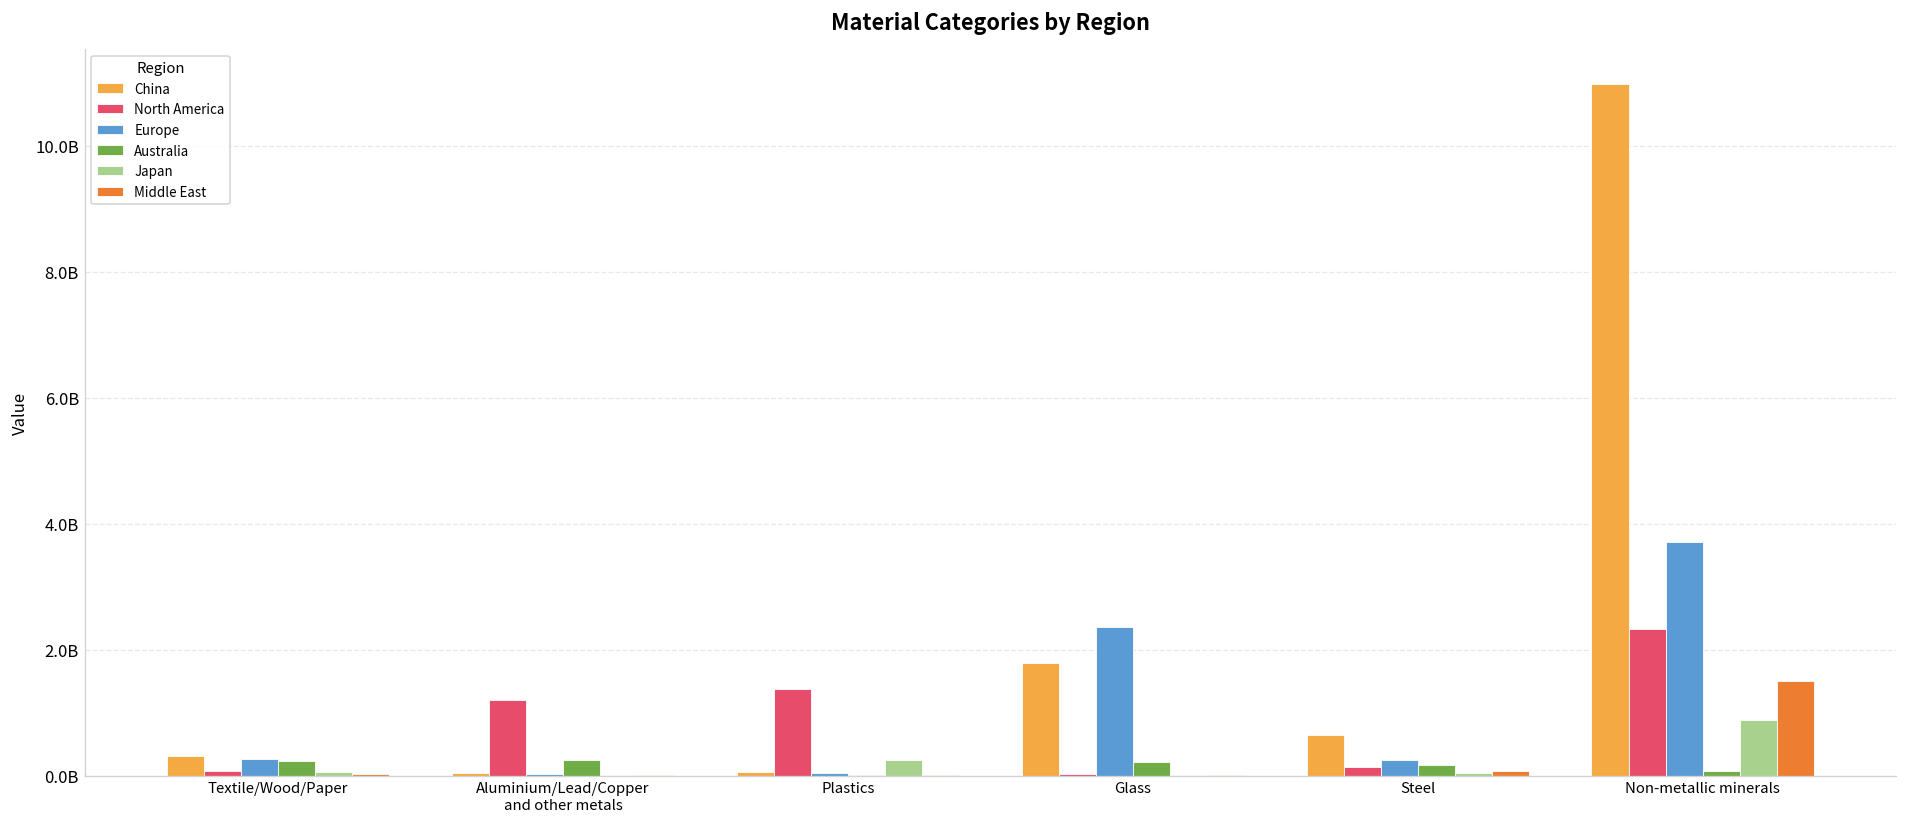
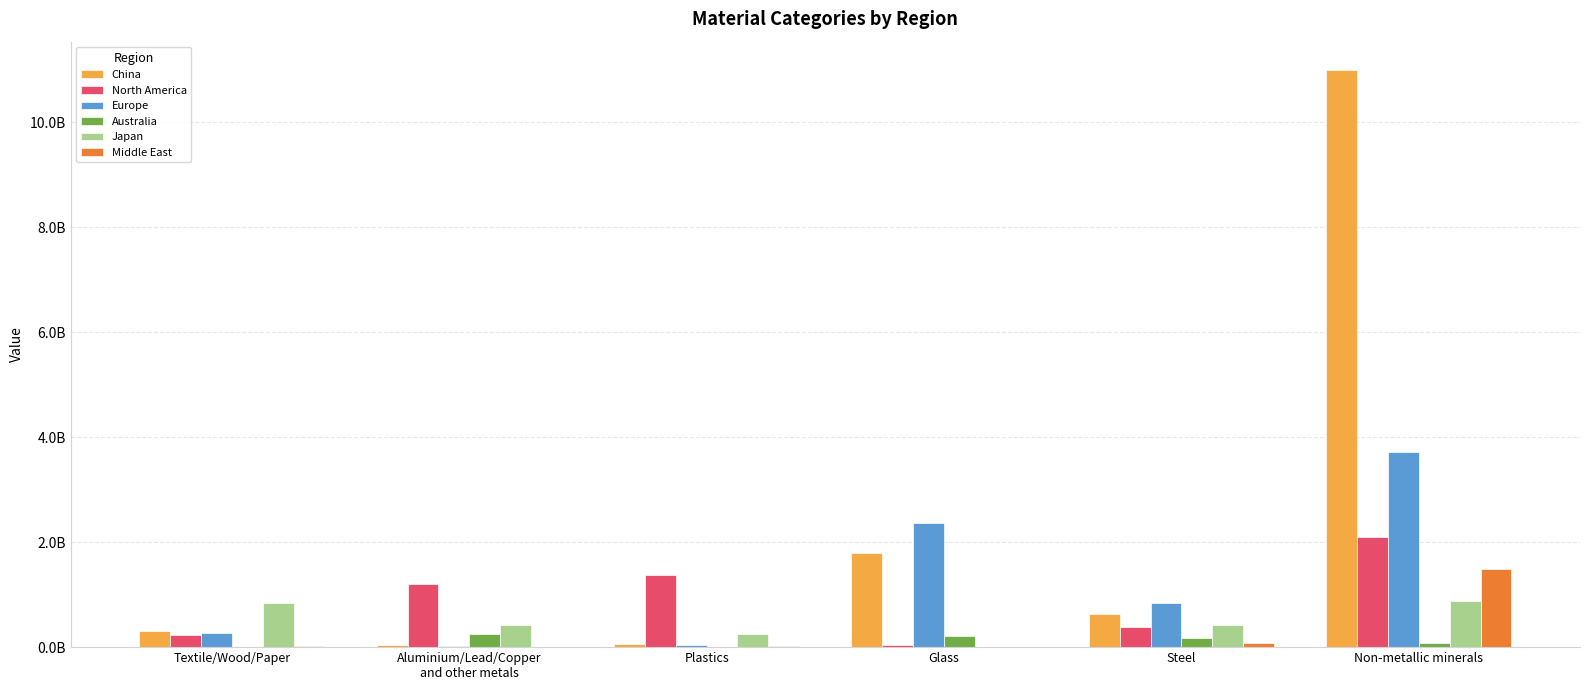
North America, Textile/Wood/Paper: 100000000 -> 200000000
Australia, Textile/Wood/Paper: 200000000 -> 0
Japan, Textile/Wood/Paper: 100000000 -> 800000000
Japan, Aluminium/Lead/Copper and other metals: 0 -> 400000000
North America, Steel: 100000000 -> 400000000
Europe, Steel: 300000000 -> 800000000
Japan, Steel: 0 -> 400000000
North America, Non-metallic minerals: 2300000000 -> 2100000000
